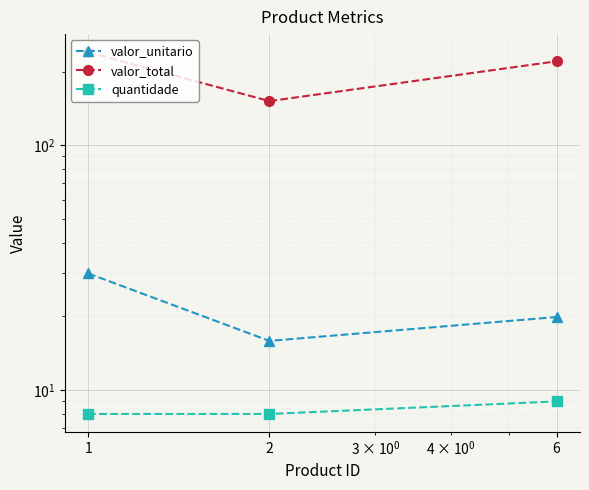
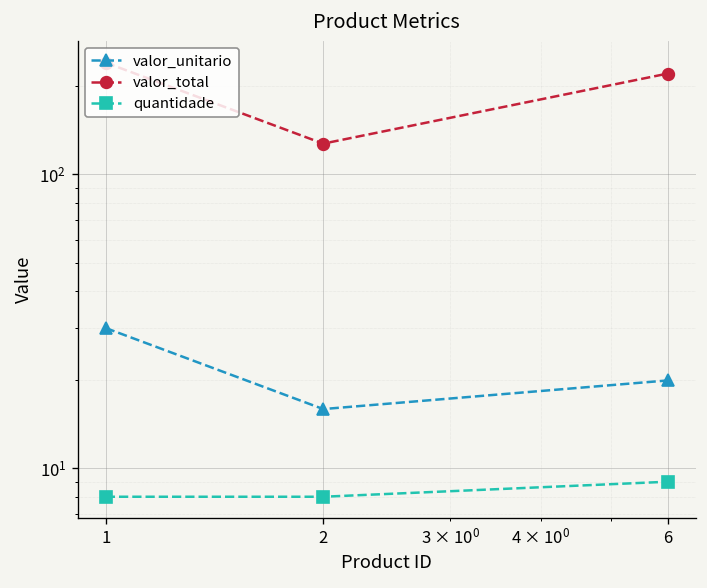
valor_total, 2: 150 -> 130
